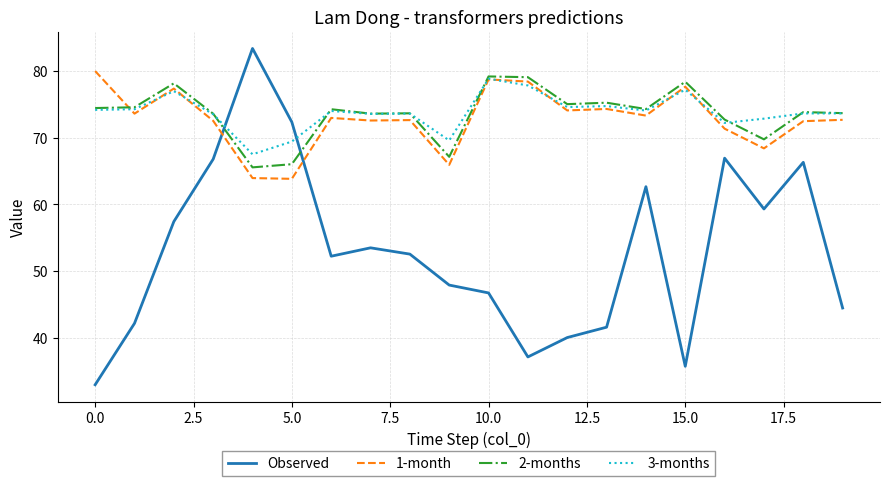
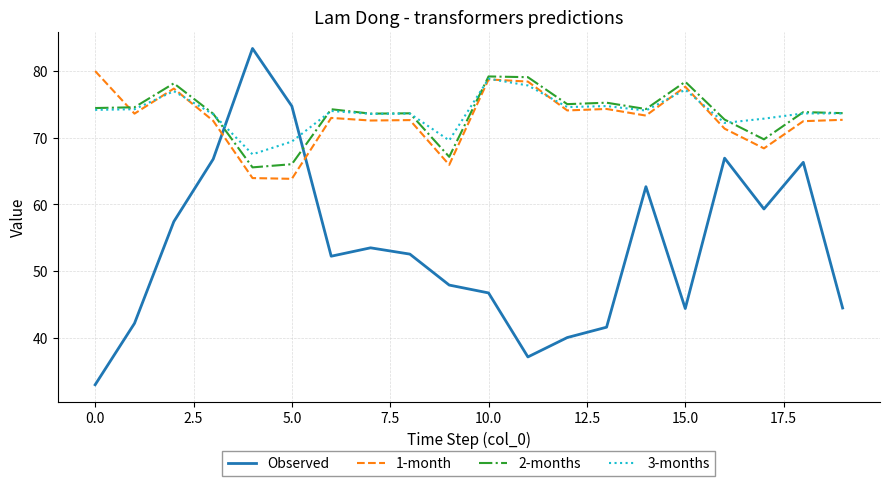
Observed, 5.0: 72 -> 75
Observed, 15.0: 36 -> 44
